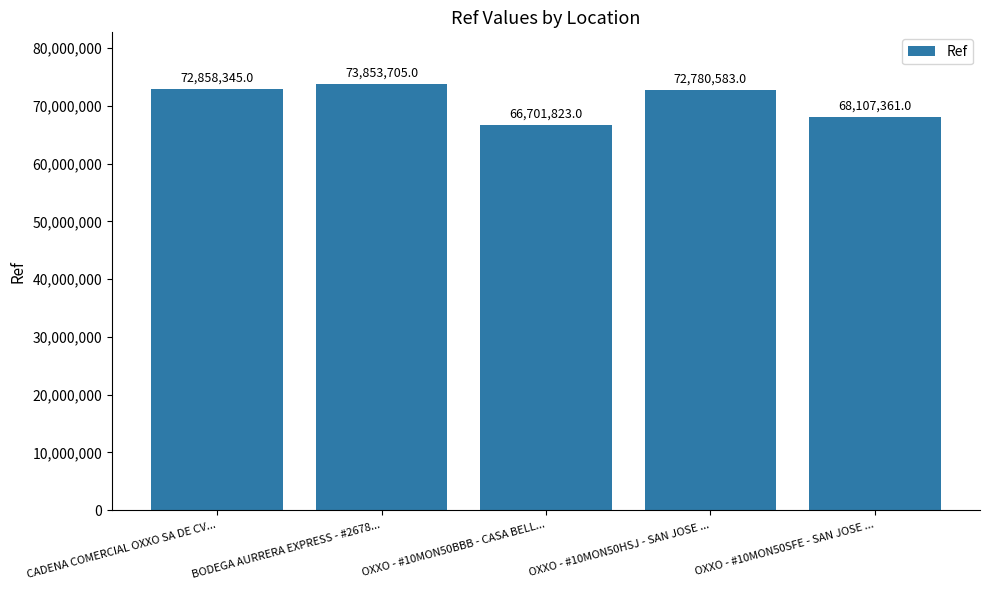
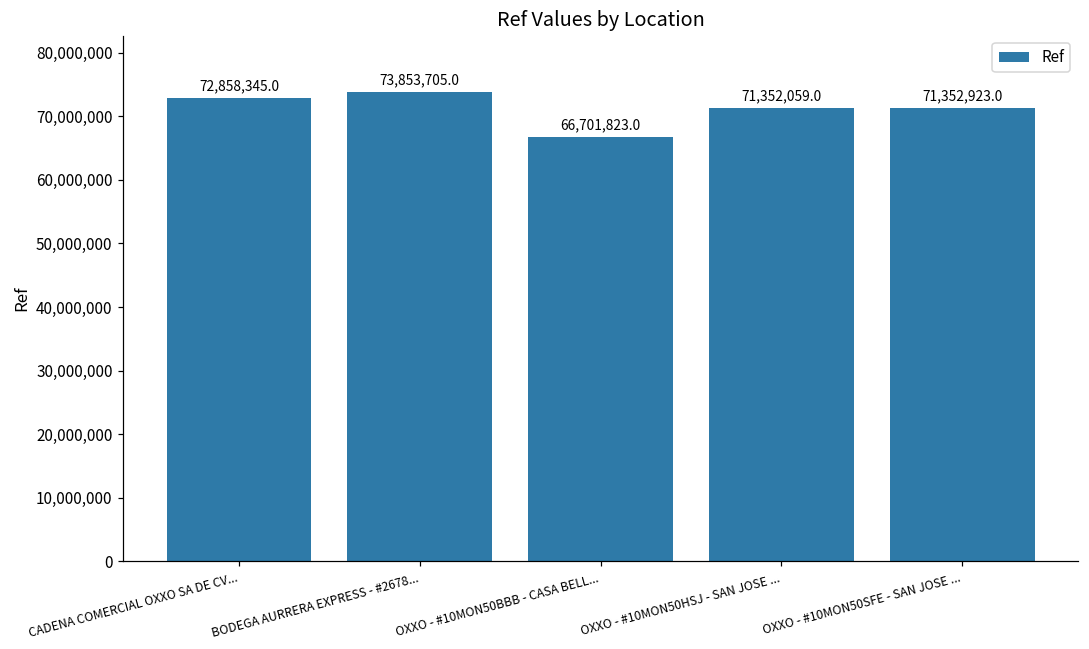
OXXO - #10MON50HSJ - SAN JOSE ...: 72,780,583.0 -> 71,352,059.0
OXXO - #10MON50SFE - SAN JOSE ...: 68,107,361.0 -> 71,352,923.0
